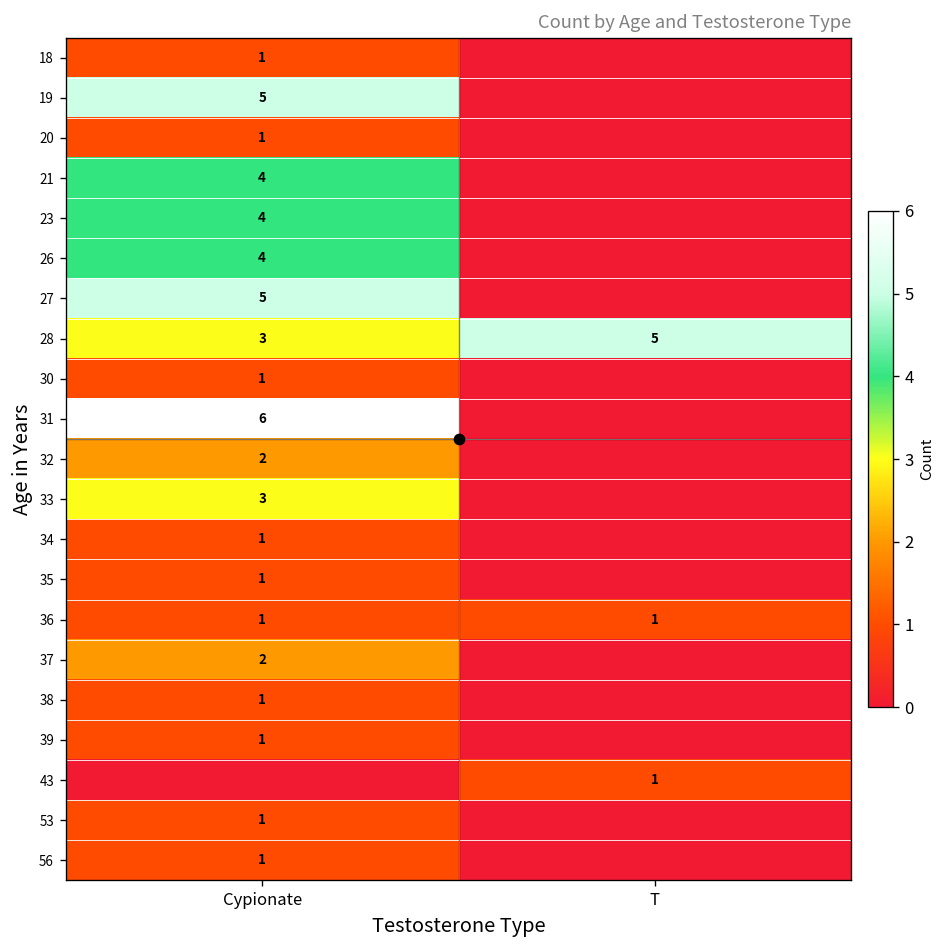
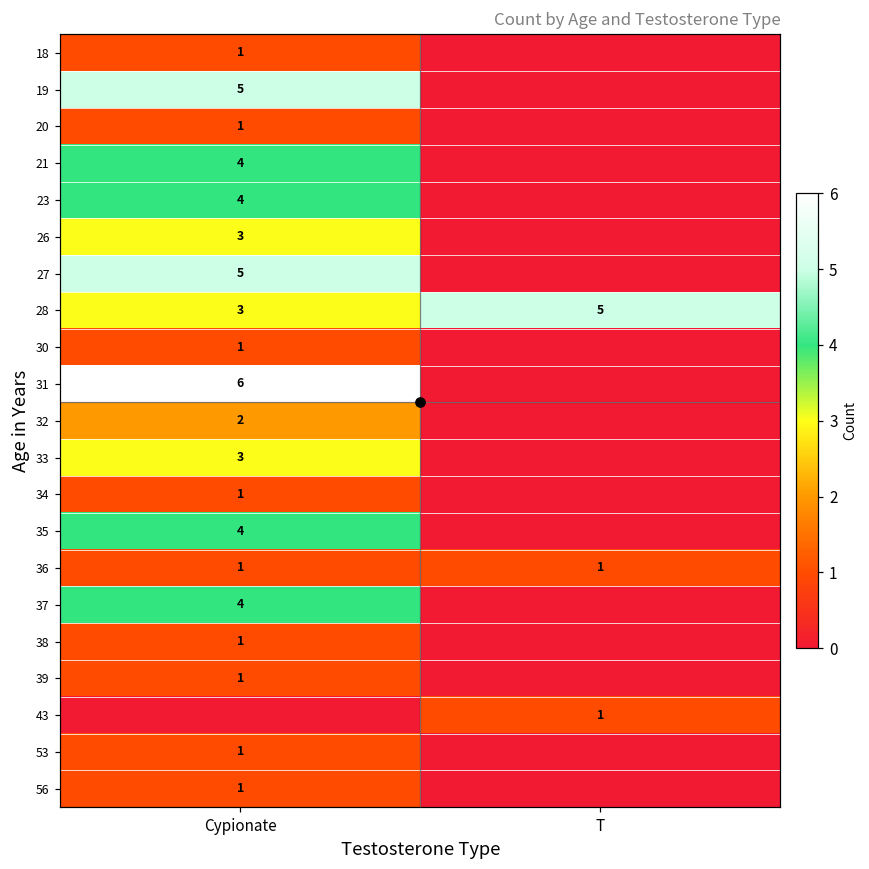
26, Cypionate: 4 -> 3
35, Cypionate: 1 -> 4
37, Cypionate: 2 -> 4
